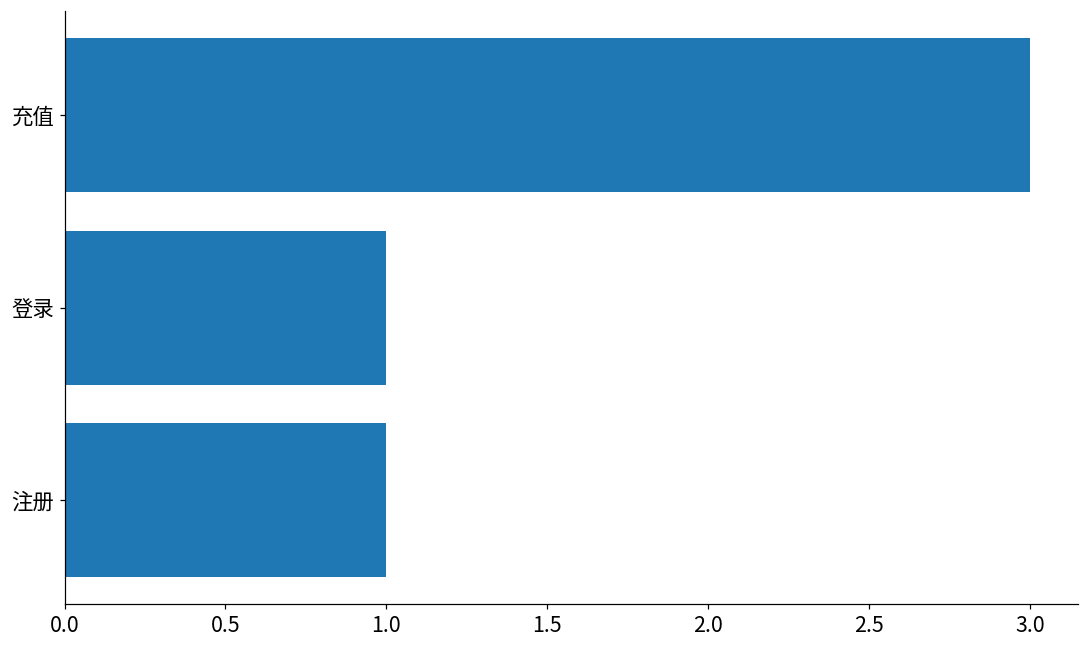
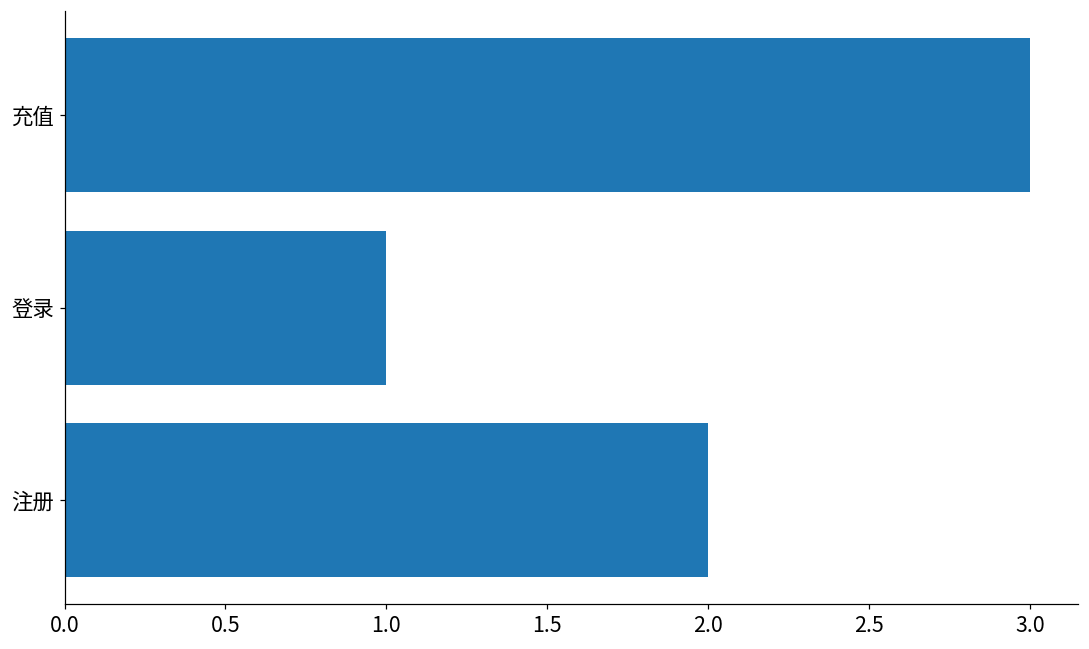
注册: 1 -> 2
